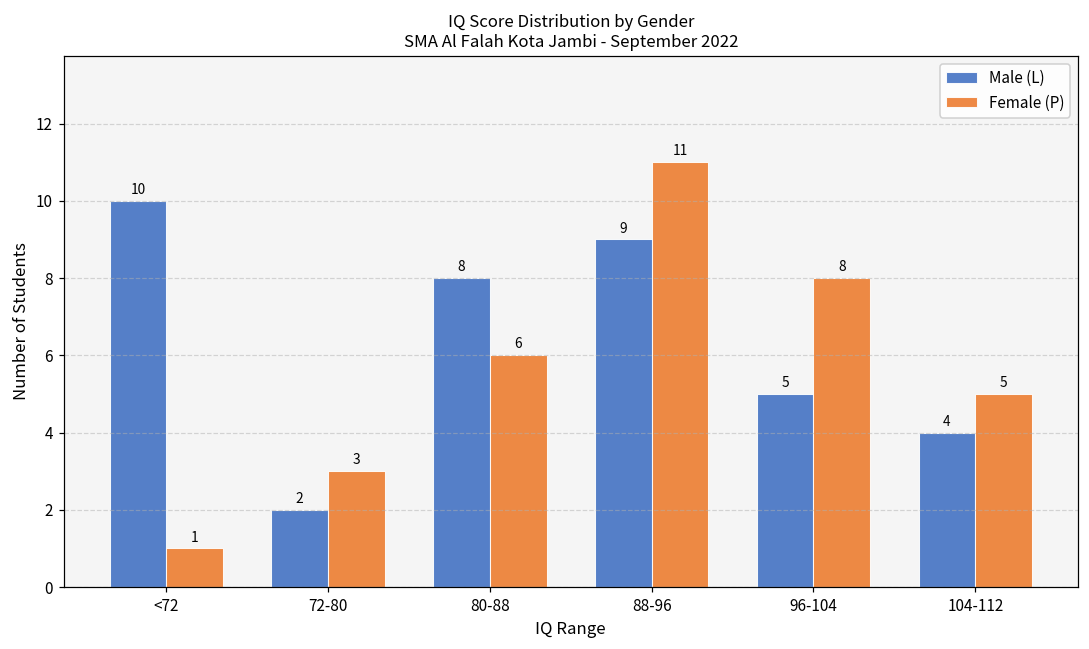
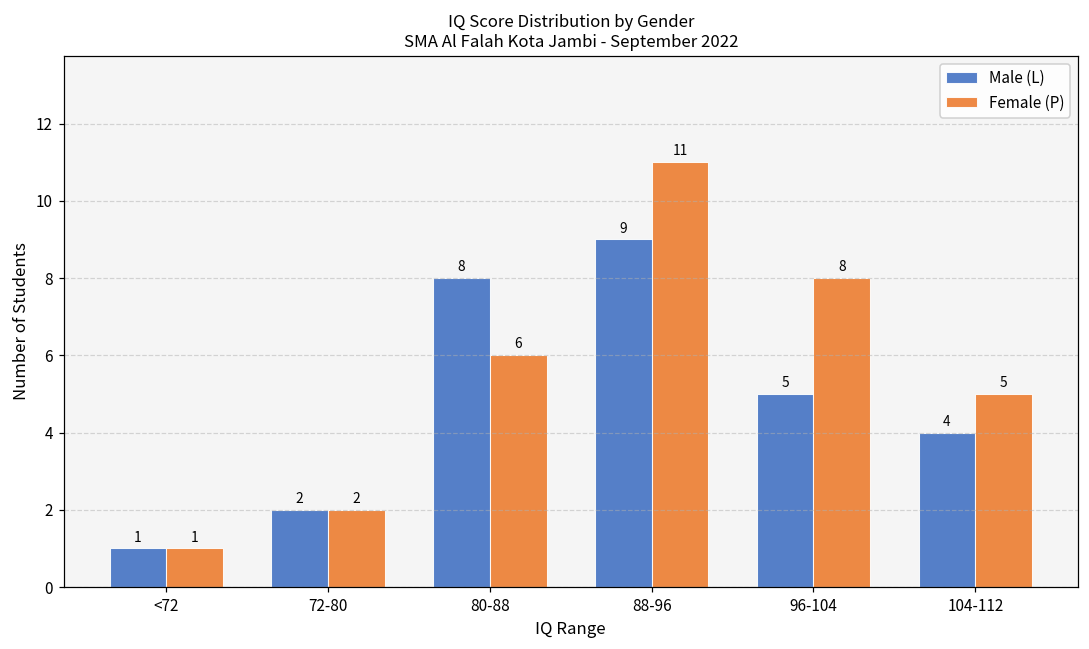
Male (L), <72: 10 -> 1
Female (P), 72-80: 3 -> 2
